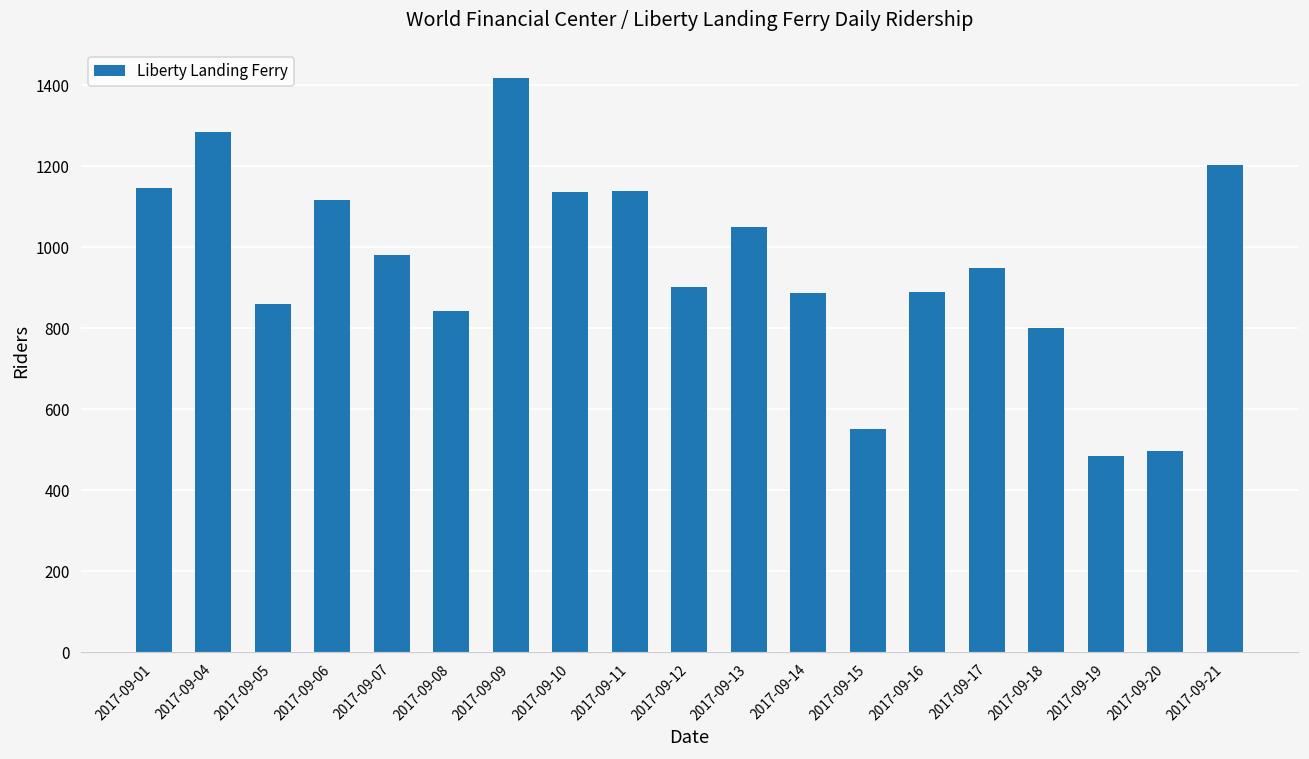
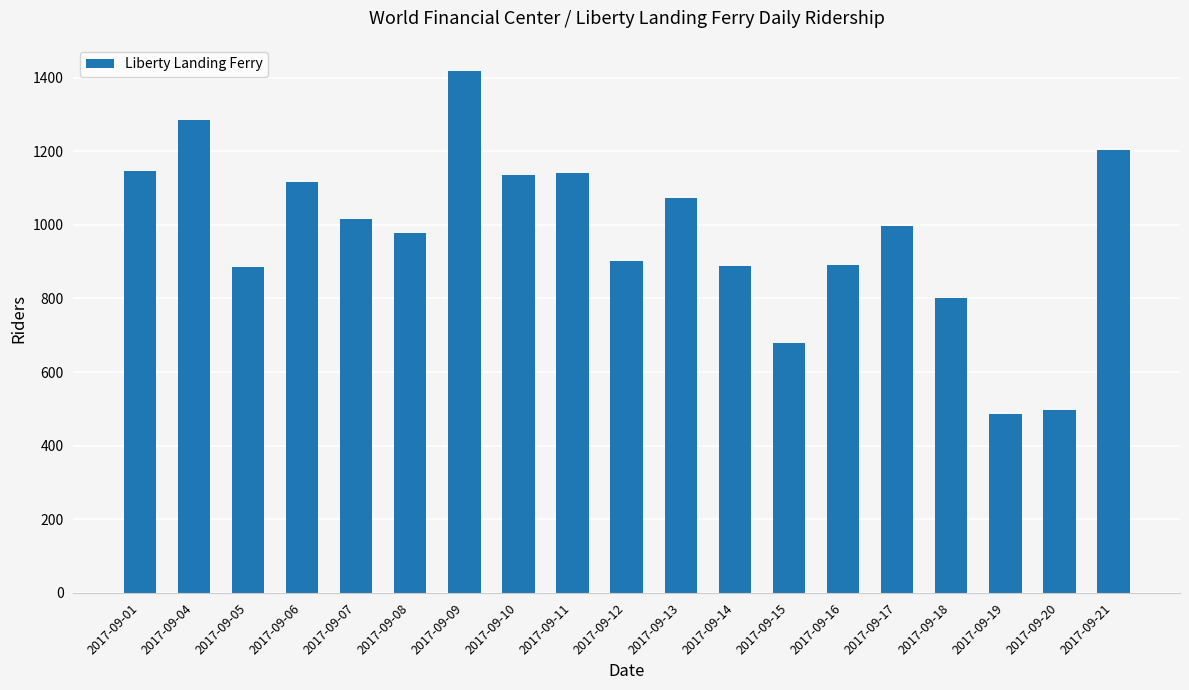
2017-09-05: 860 -> 890
2017-09-07: 980 -> 1020
2017-09-08: 840 -> 980
2017-09-13: 1050 -> 1070
2017-09-15: 550 -> 680
2017-09-17: 950 -> 1000
